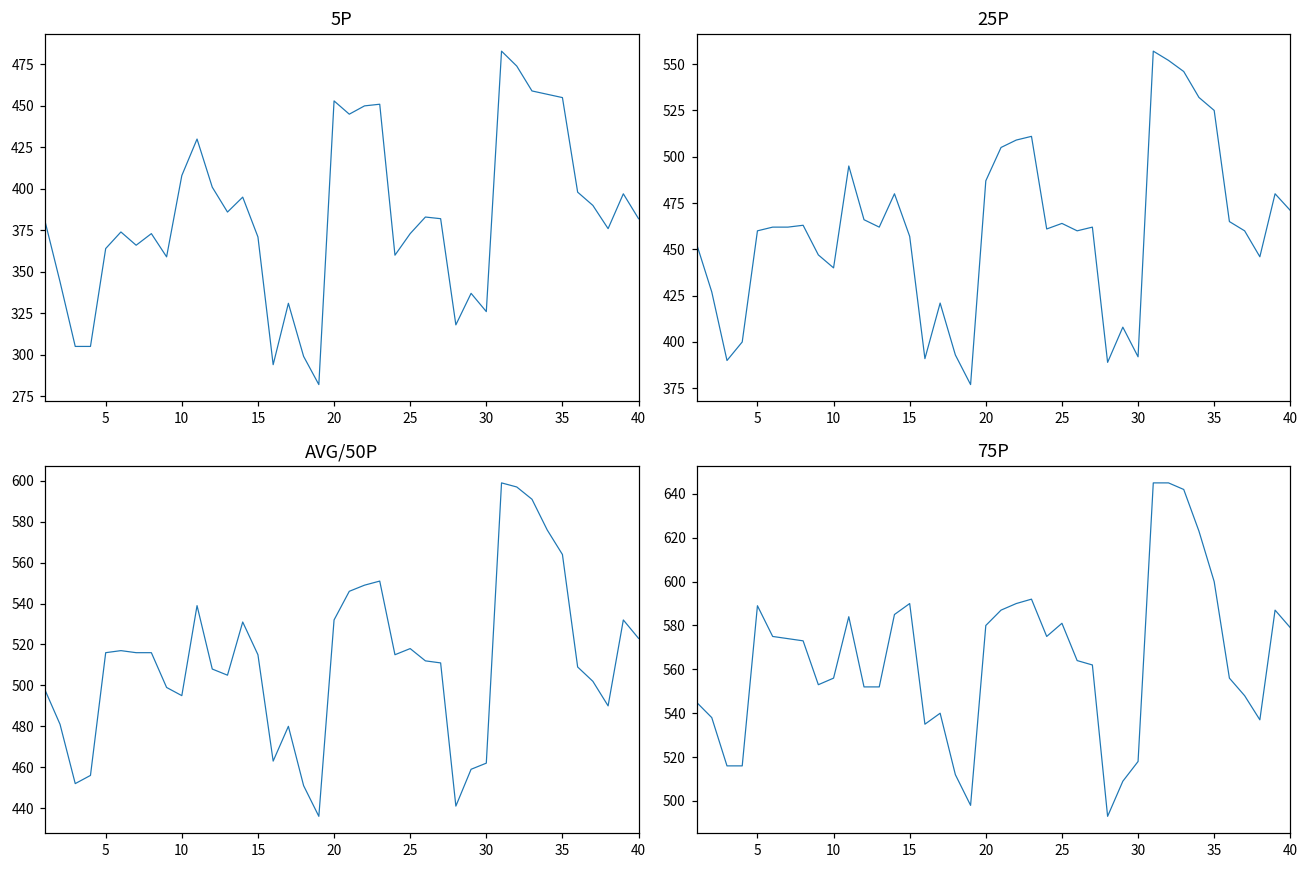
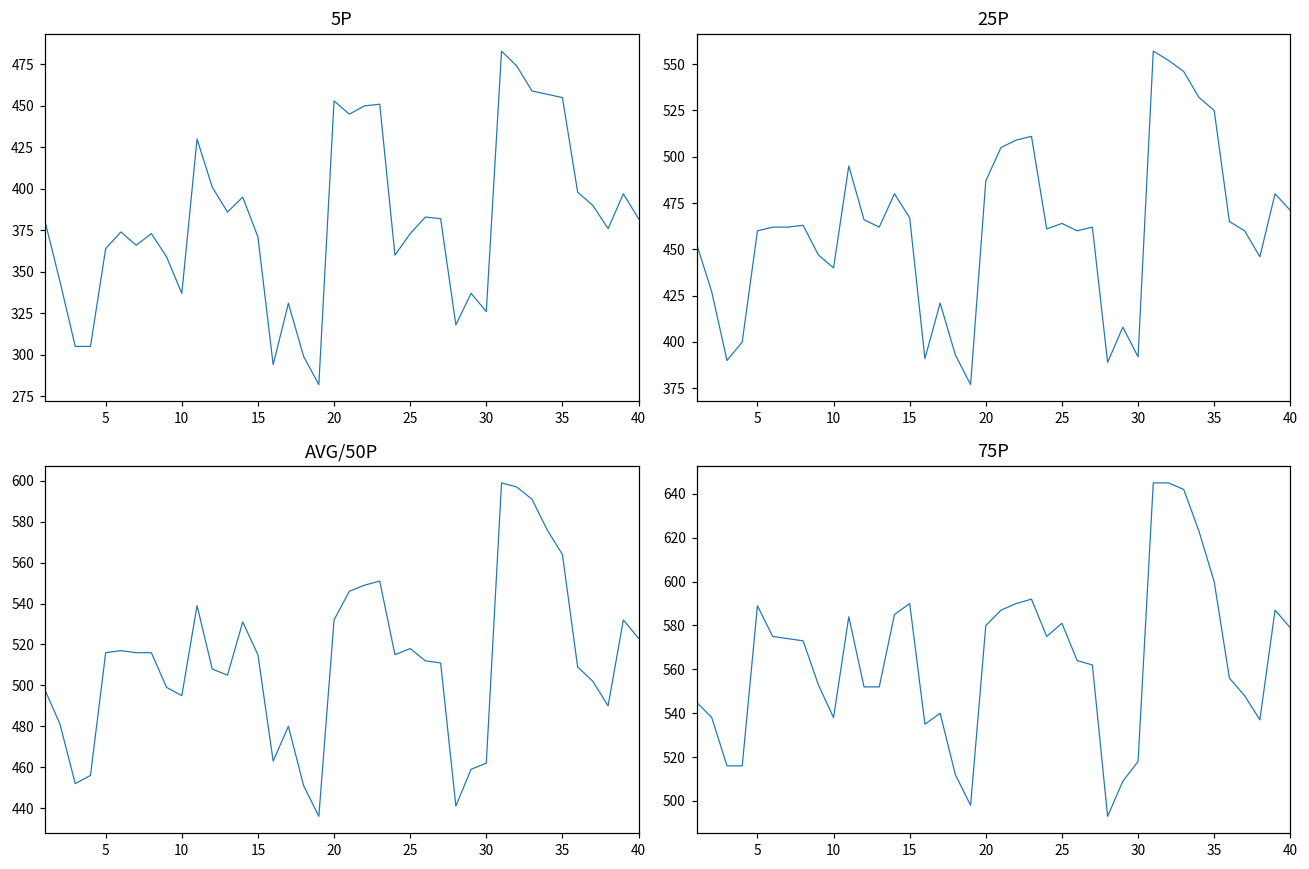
5P, 10: 408 -> 337
25P, 15: 457 -> 467
75P, 10: 556 -> 538
